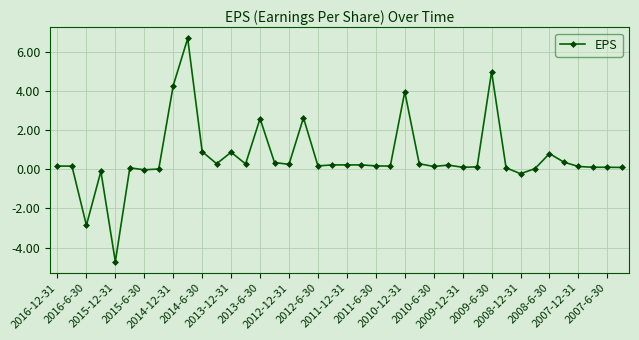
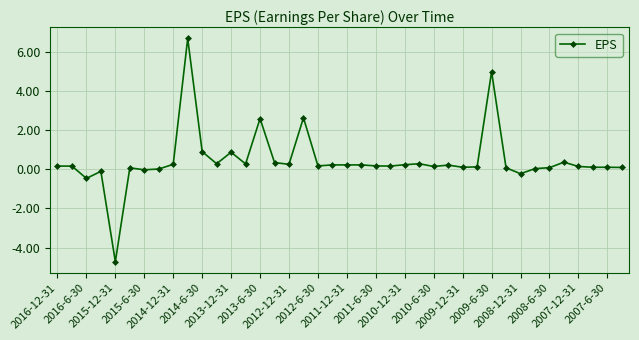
2016-6-30: -2.9 -> -0.5
2014-12-31: 4.3 -> 0.3
2010-12-31: 4.0 -> 0.2
2008-6-30: 0.8 -> 0.1
